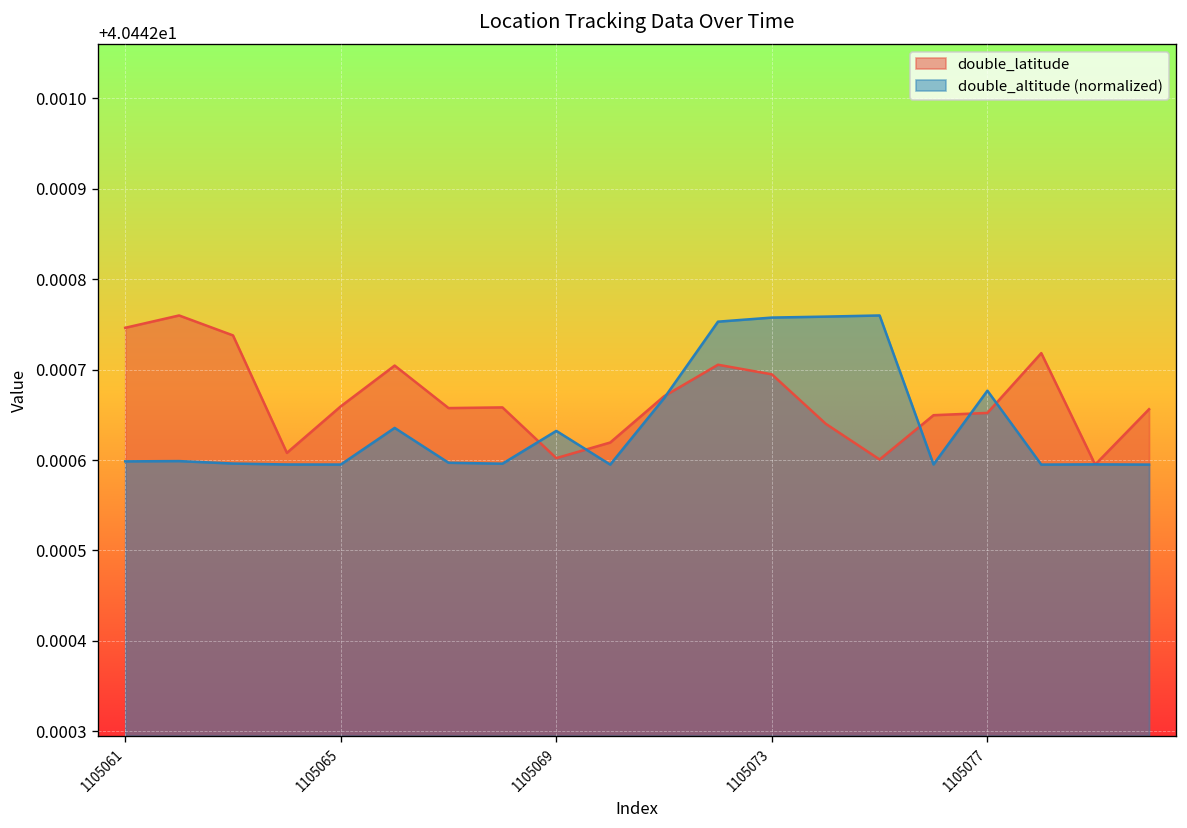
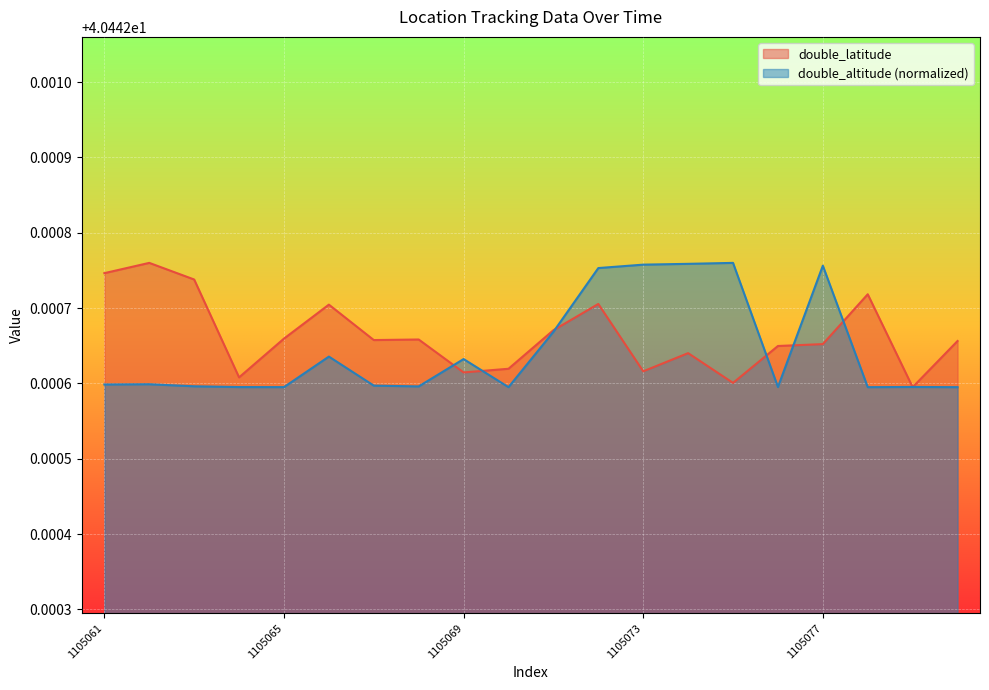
double_latitude, 1105069: 40.44260 -> 40.44261
double_latitude, 1105073: 40.44269 -> 40.44262
double_altitude (normalized), 1105077: 40.44268 -> 40.44276
